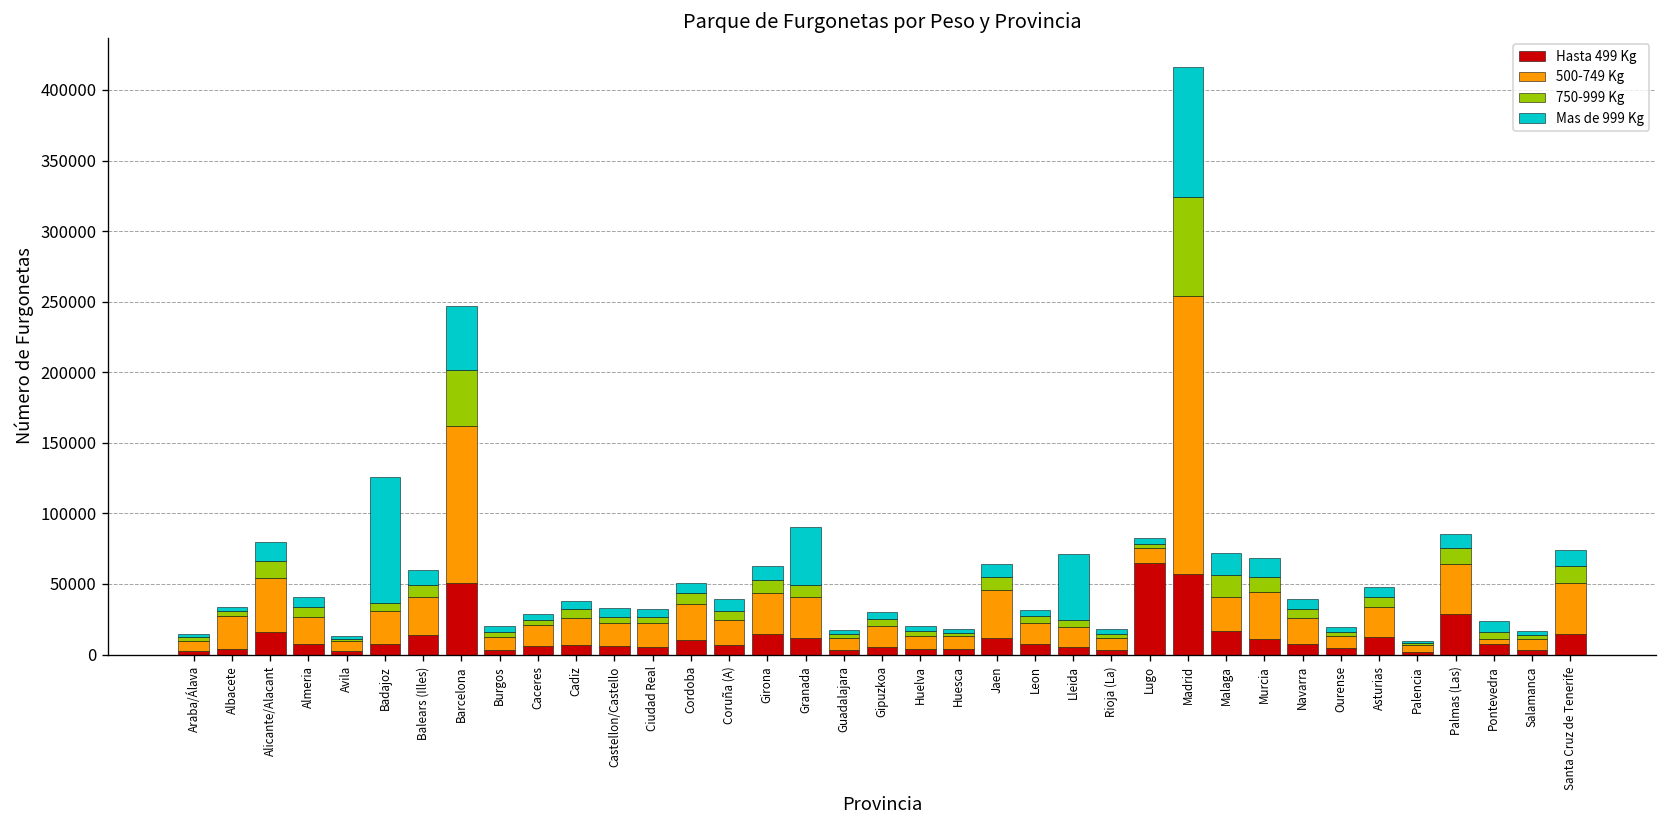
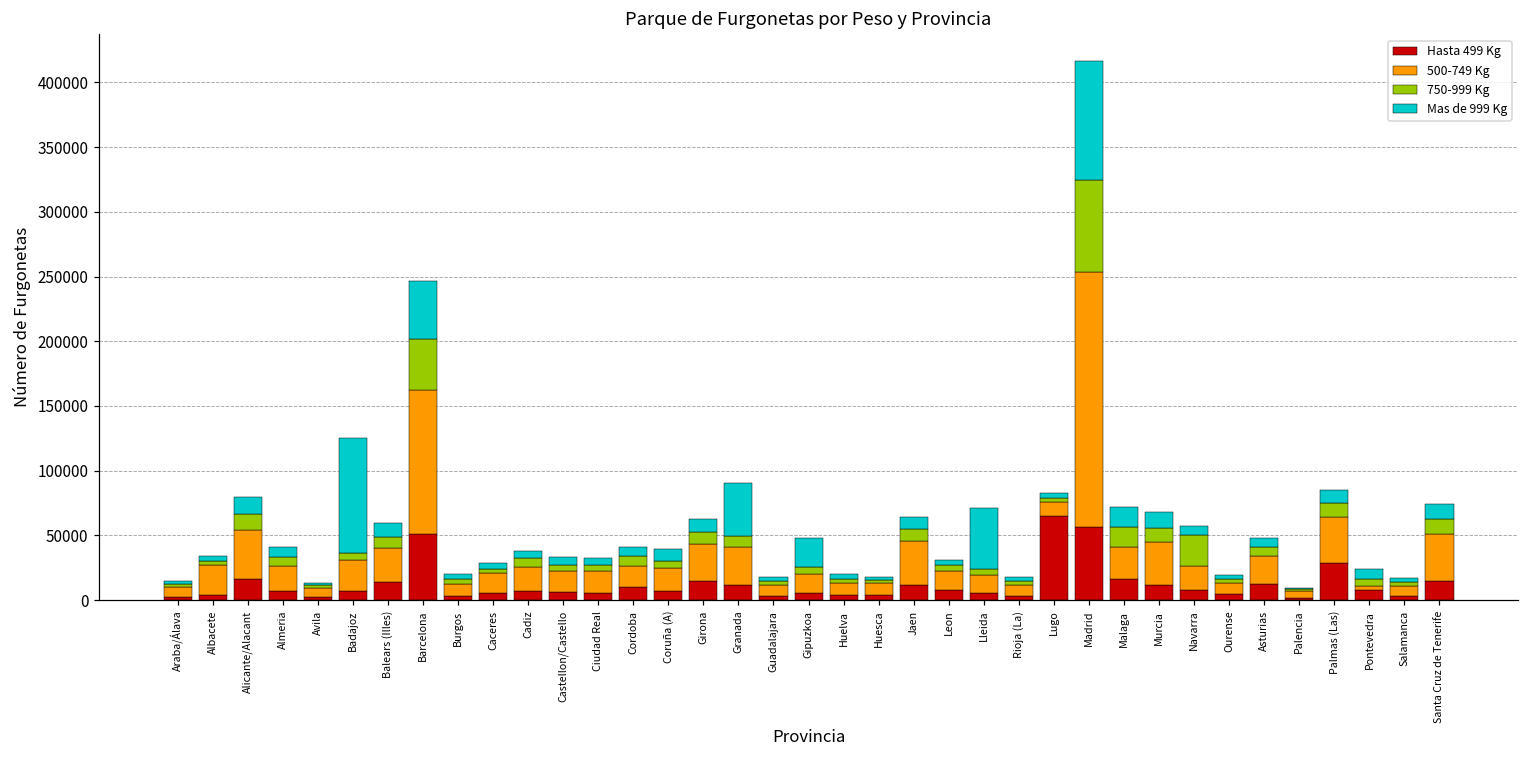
500-749 Kg, Cordoba: 26000 -> 16000
Mas de 999 Kg, Gipuzkoa: 5000 -> 23000
750-999 Kg, Navarra: 6000 -> 24000
